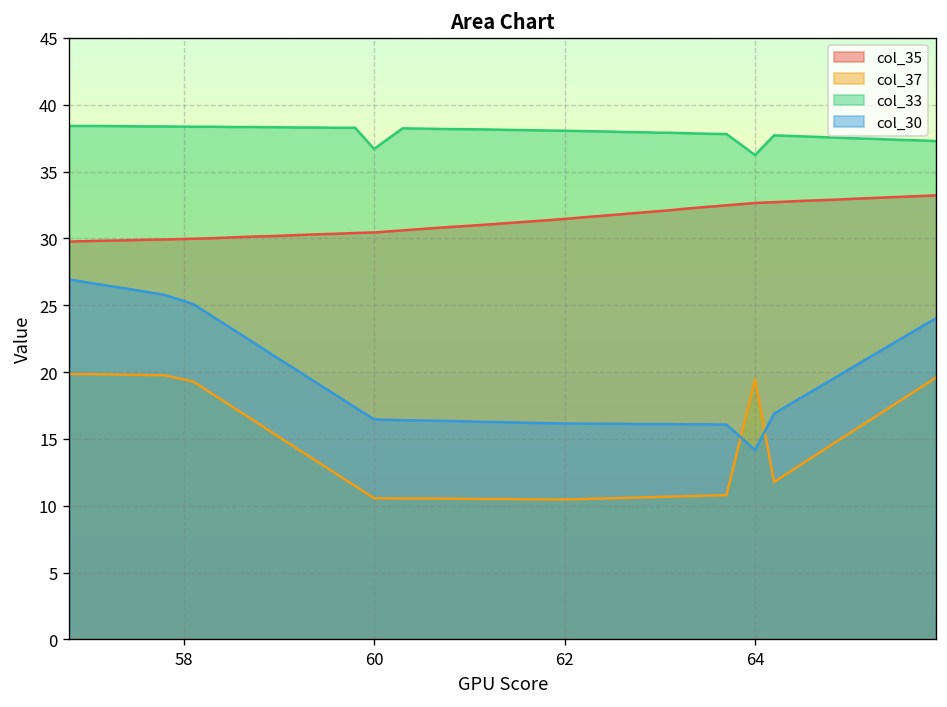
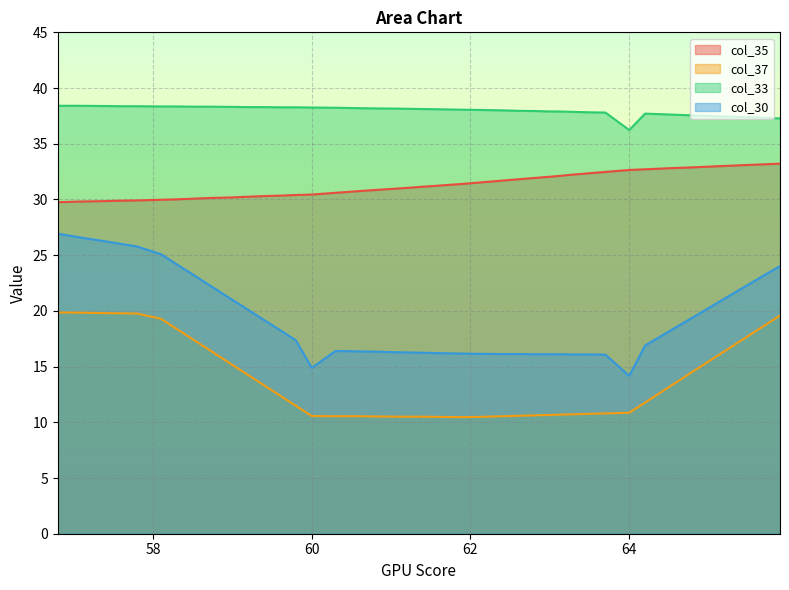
col_33, 60: 36.7 -> 38.3
col_30, 60: 16.5 -> 14.9
col_37, 64: 19.4 -> 10.9
